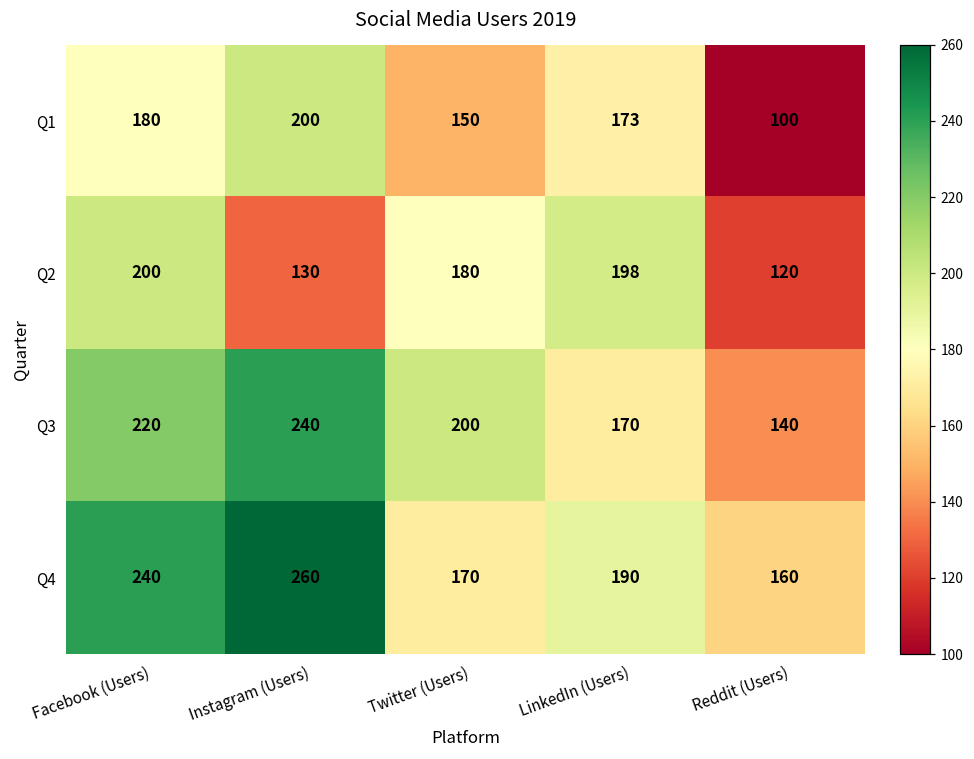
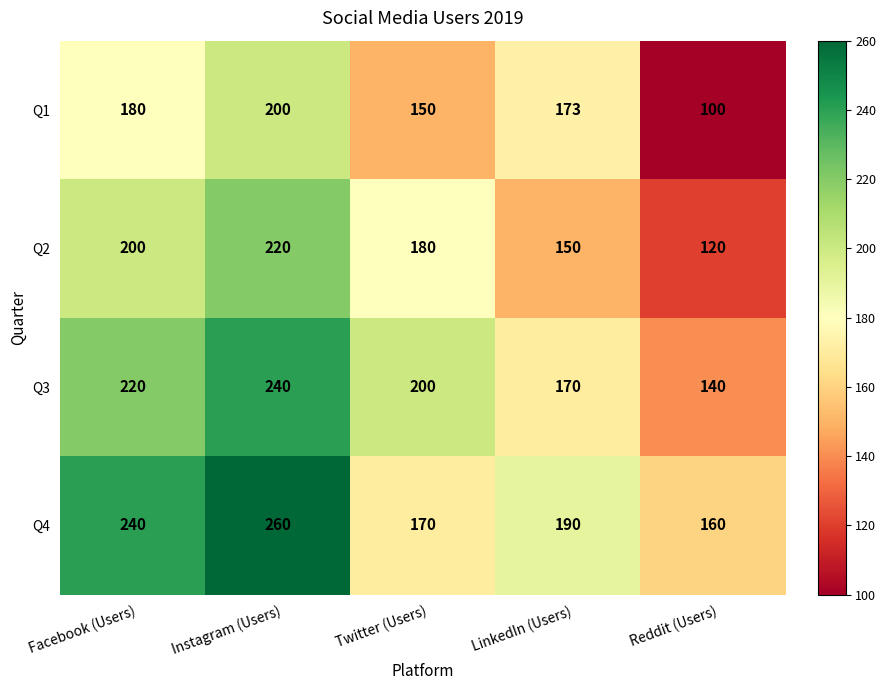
Q2, Instagram (Users): 130 -> 220
Q2, LinkedIn (Users): 198 -> 150
